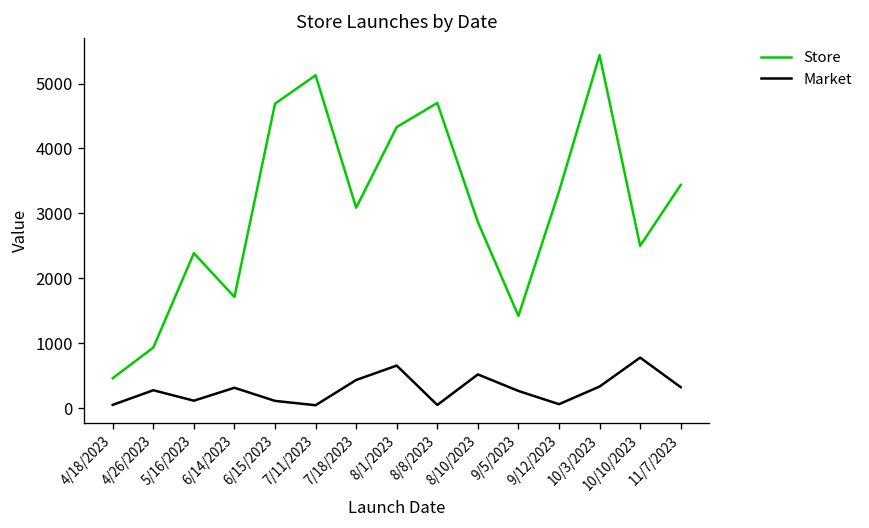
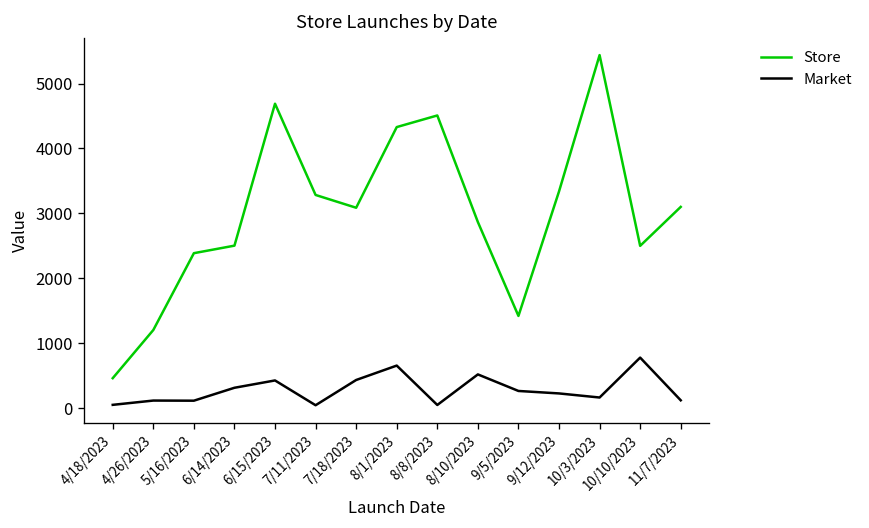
Store, 4/26/2023: 900 -> 1200
Market, 4/26/2023: 300 -> 100
Store, 6/14/2023: 1700 -> 2500
Market, 6/15/2023: 100 -> 400
Store, 7/11/2023: 5100 -> 3300
Store, 8/8/2023: 4700 -> 4500
Market, 9/12/2023: 100 -> 200
Market, 10/3/2023: 300 -> 200
Store, 11/7/2023: 3400 -> 3100
Market, 11/7/2023: 300 -> 100
